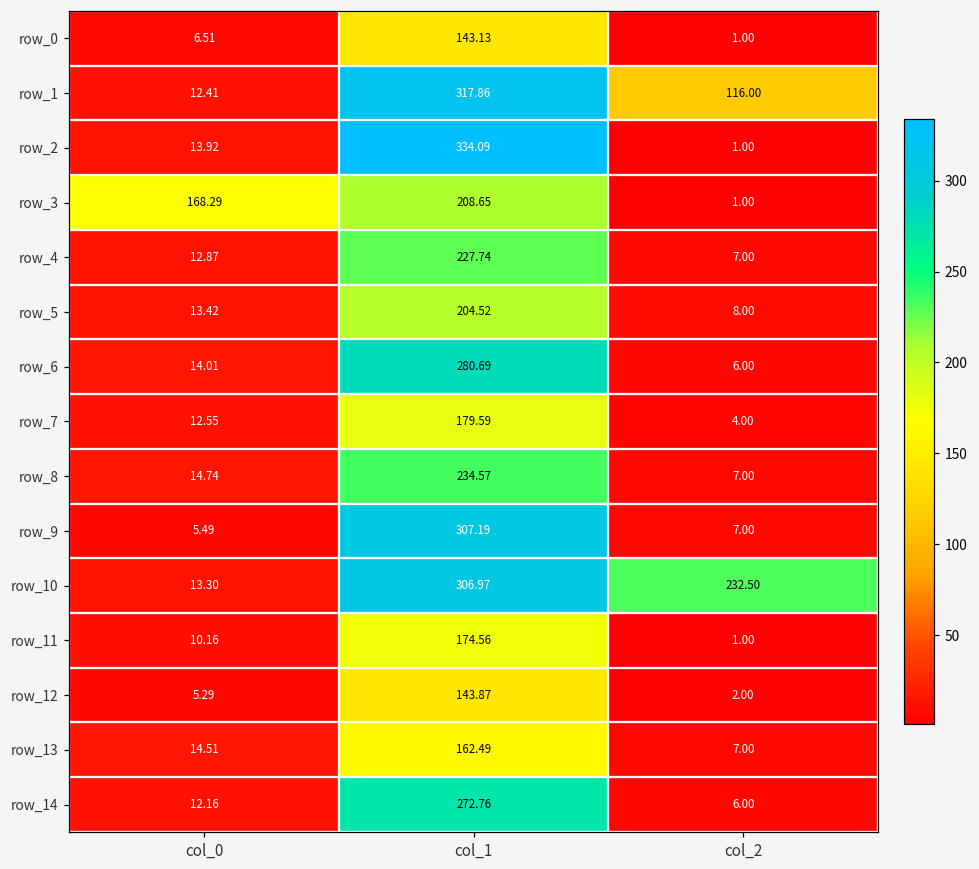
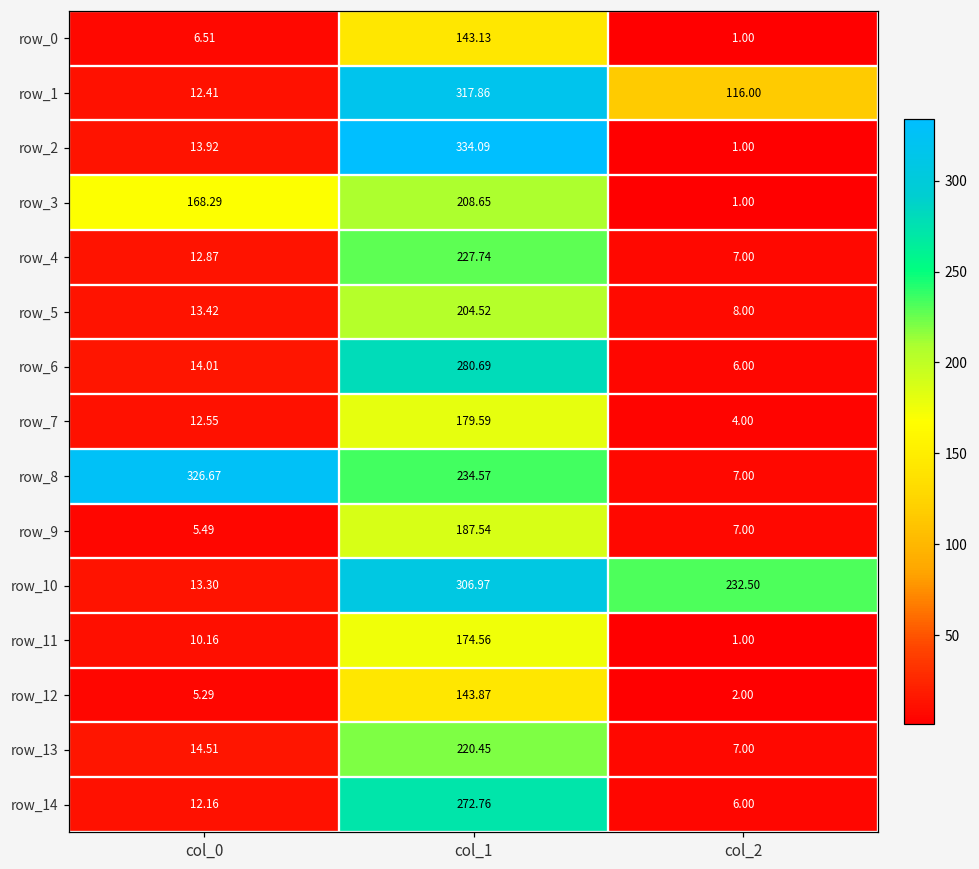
row_8, col_0: 14.74 -> 326.67
row_9, col_1: 307.19 -> 187.54
row_13, col_1: 162.49 -> 220.45
